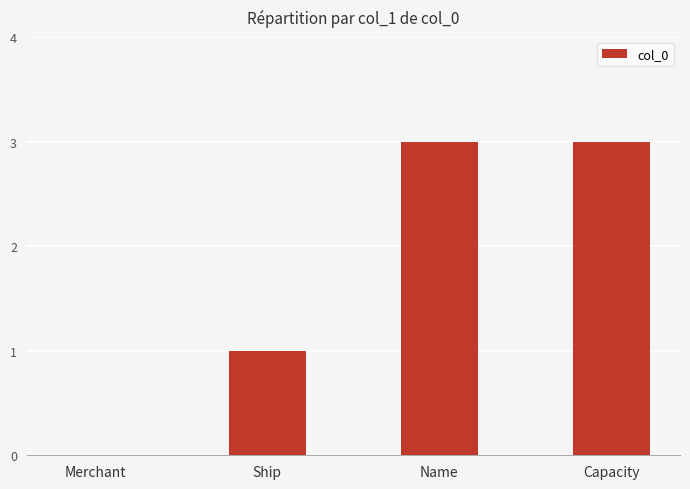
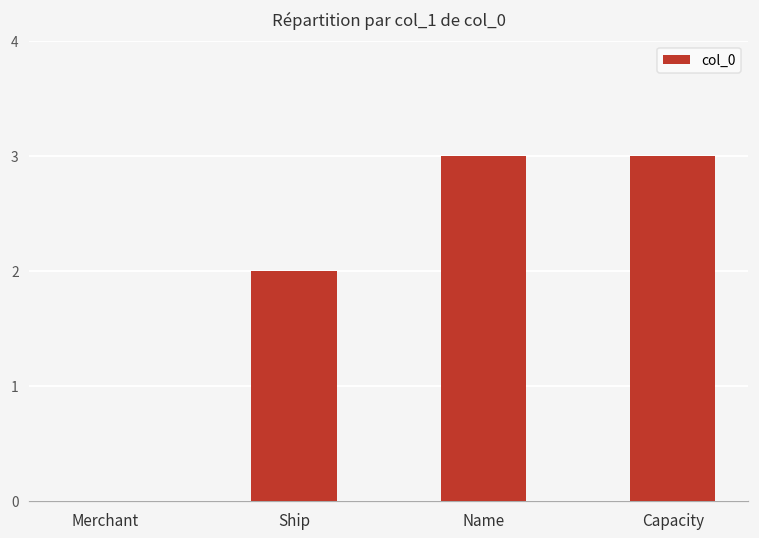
Ship: 1 -> 2
